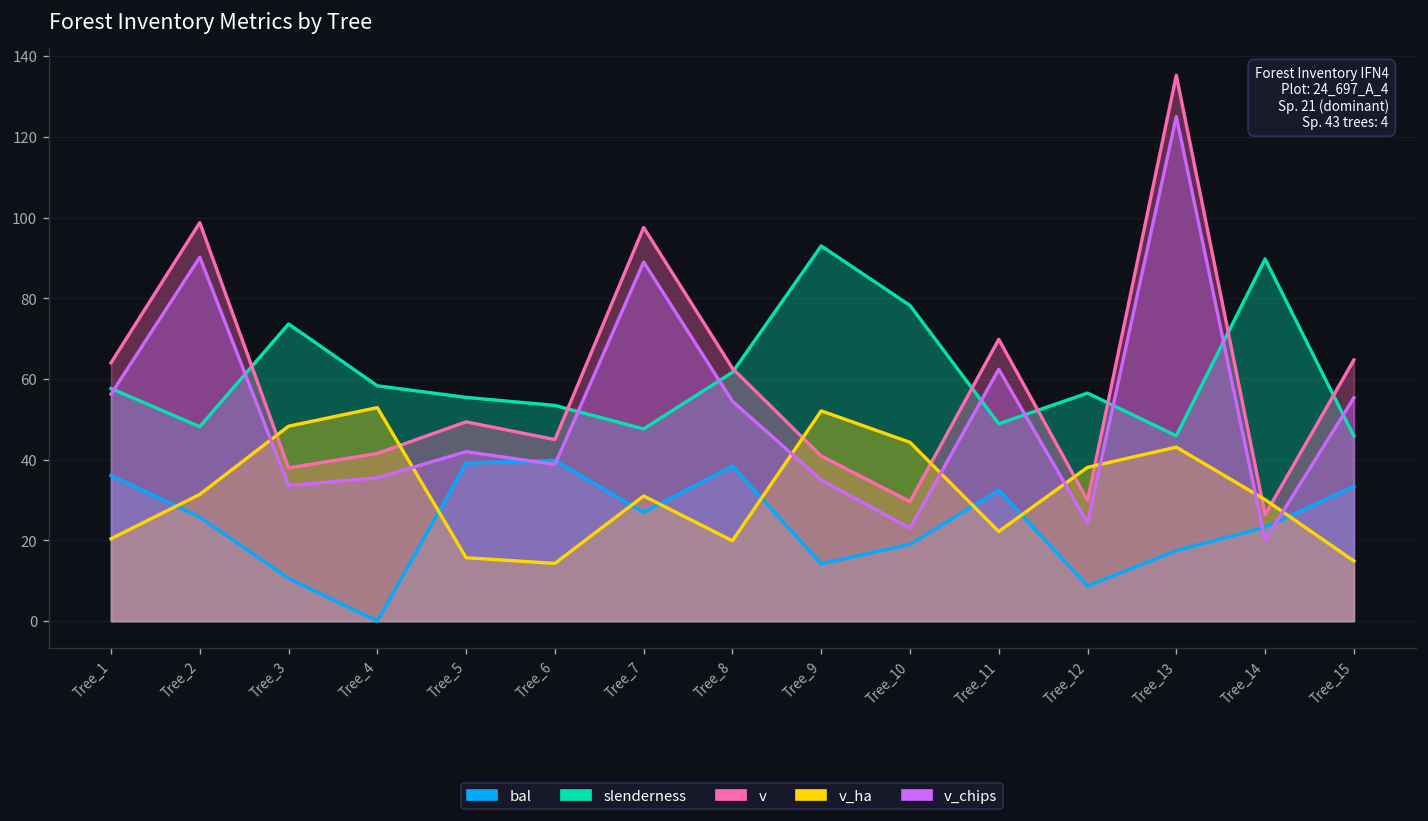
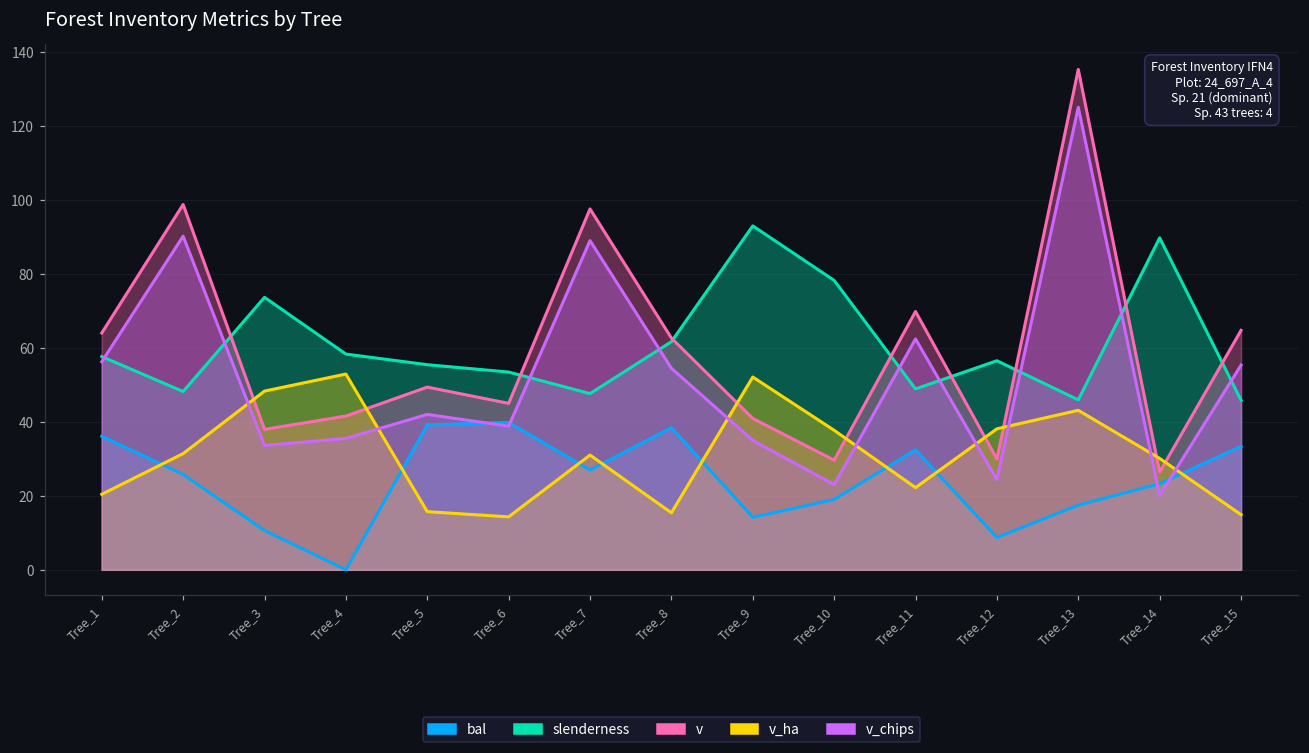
v_ha, Tree_8: 20 -> 15
v_ha, Tree_10: 44 -> 38
